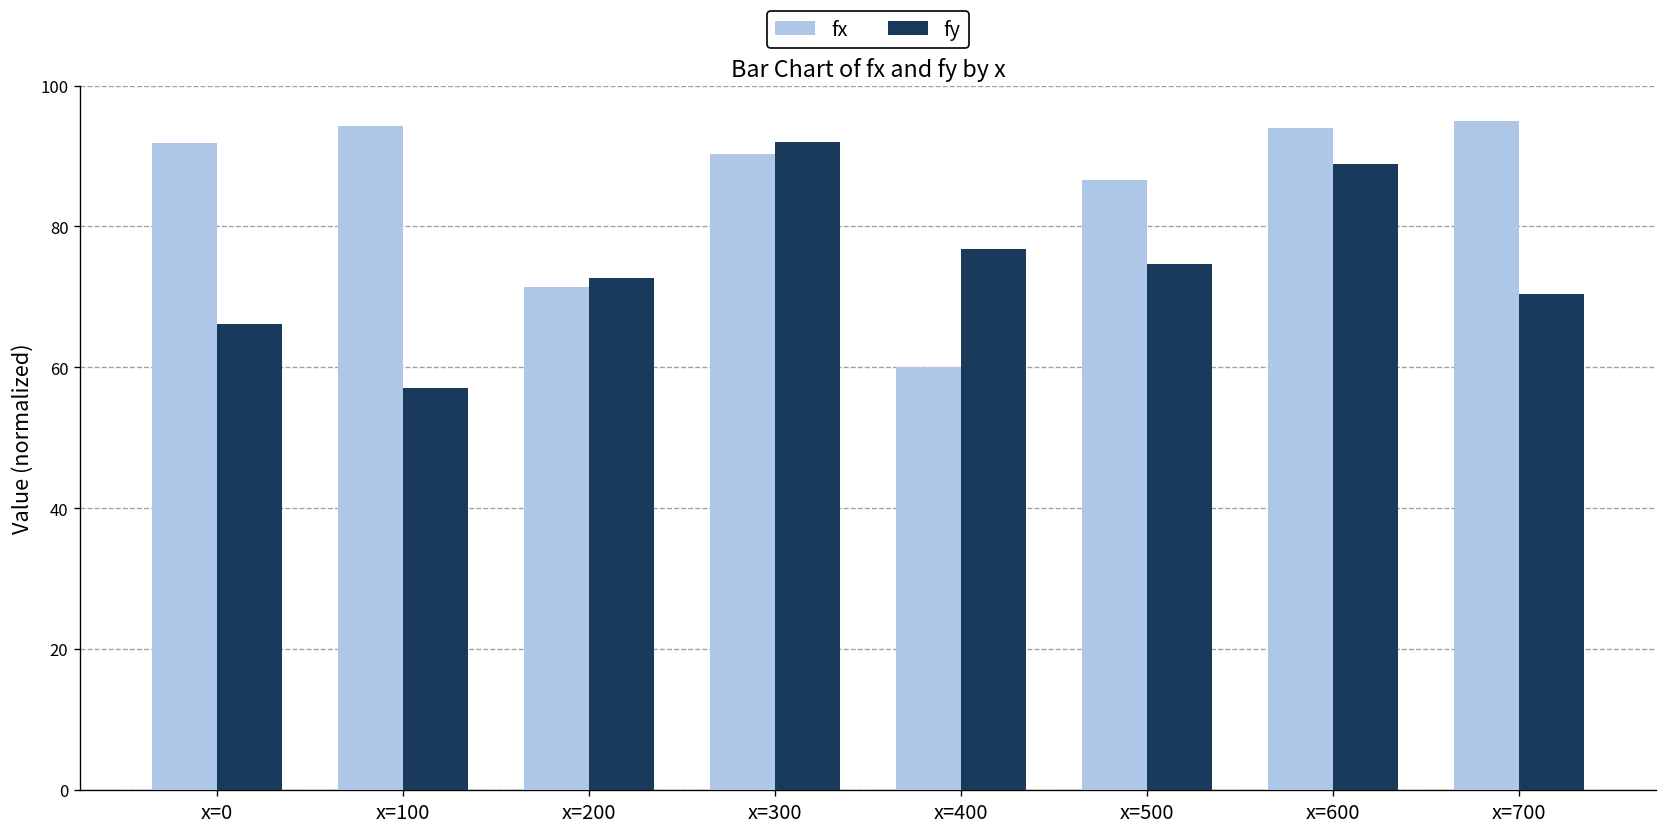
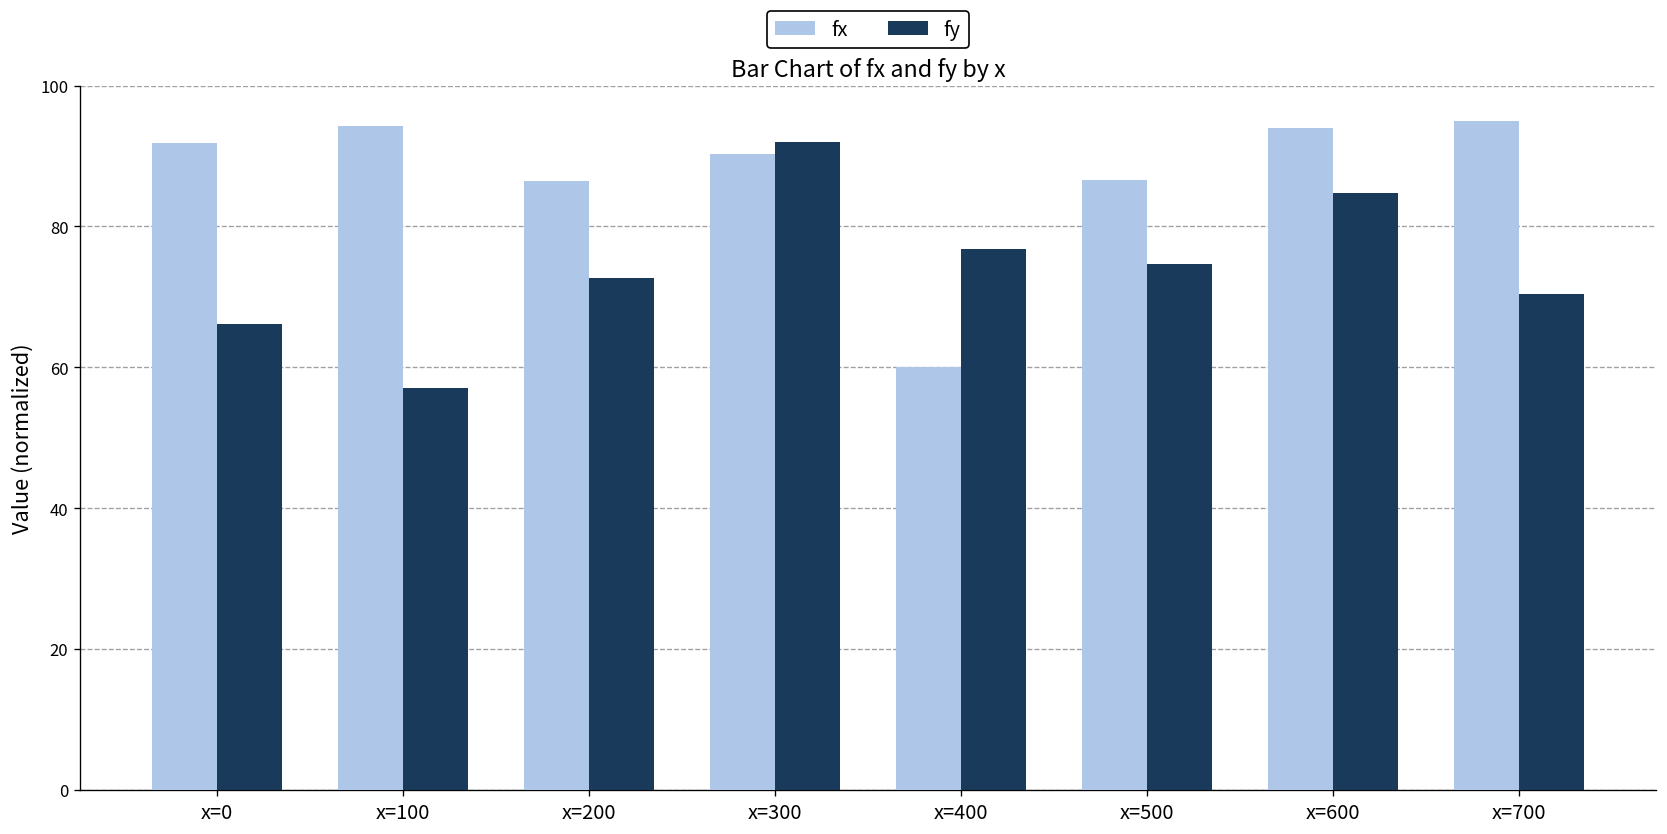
fx, x=200: 71 -> 86
fy, x=600: 89 -> 85
